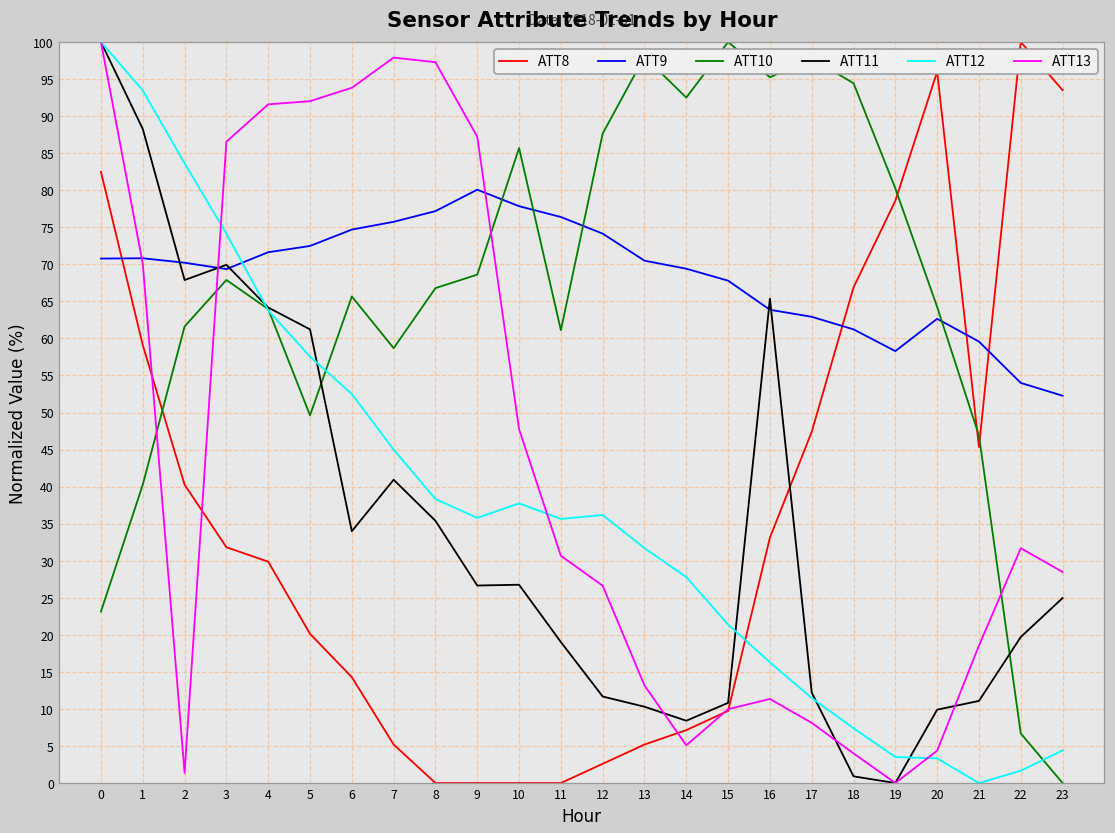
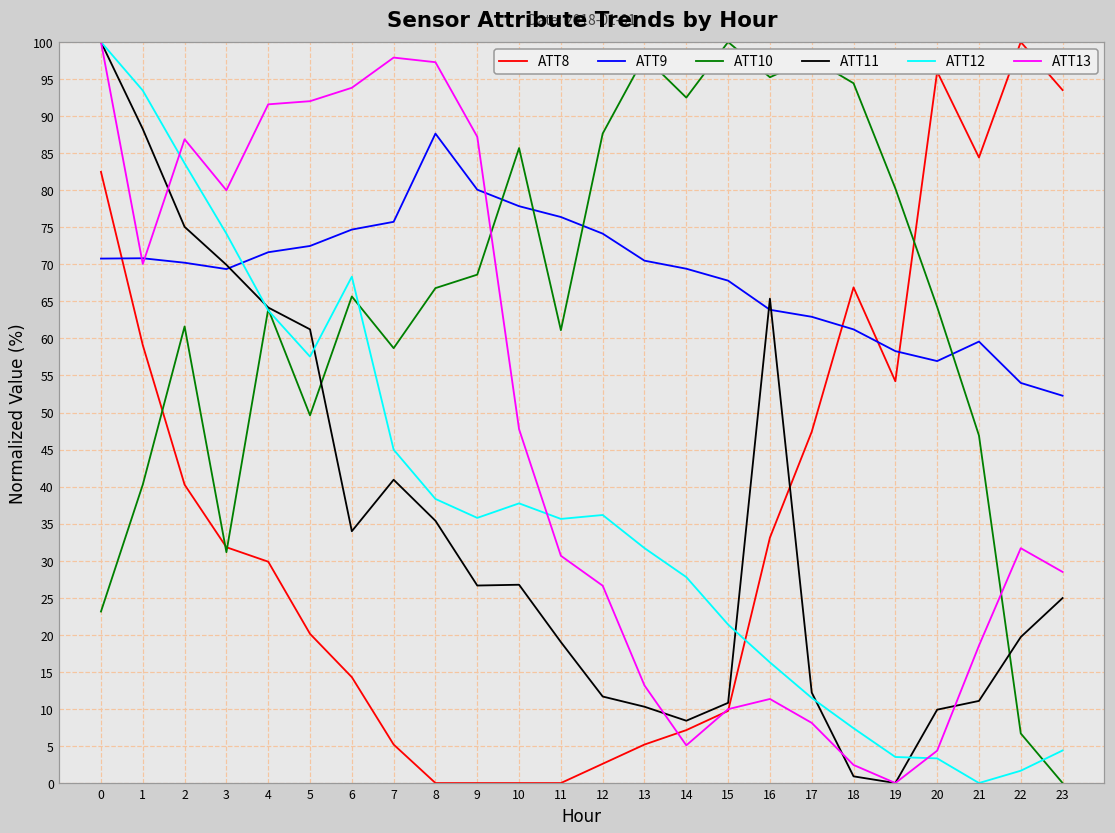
ATT11, 2: 68 -> 75
ATT13, 2: 1 -> 87
ATT10, 3: 68 -> 31
ATT13, 3: 87 -> 80
ATT12, 6: 52 -> 68
ATT9, 8: 77 -> 88
ATT13, 18: 4 -> 2
ATT8, 19: 79 -> 54
ATT9, 20: 63 -> 57
ATT8, 21: 45 -> 84
